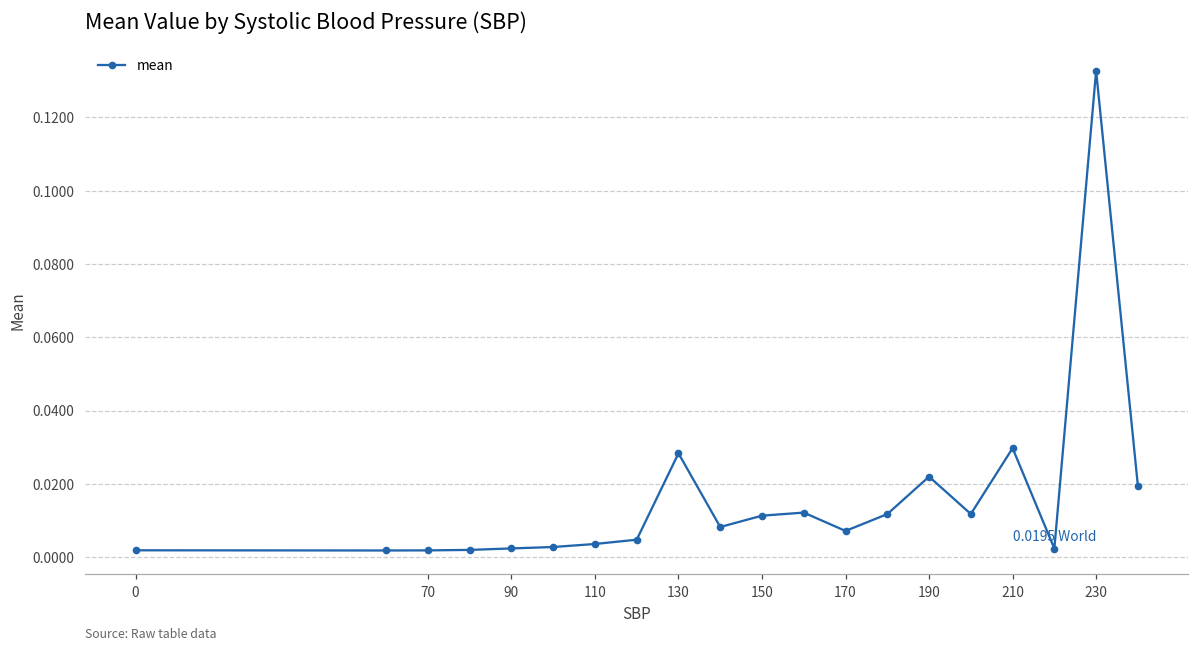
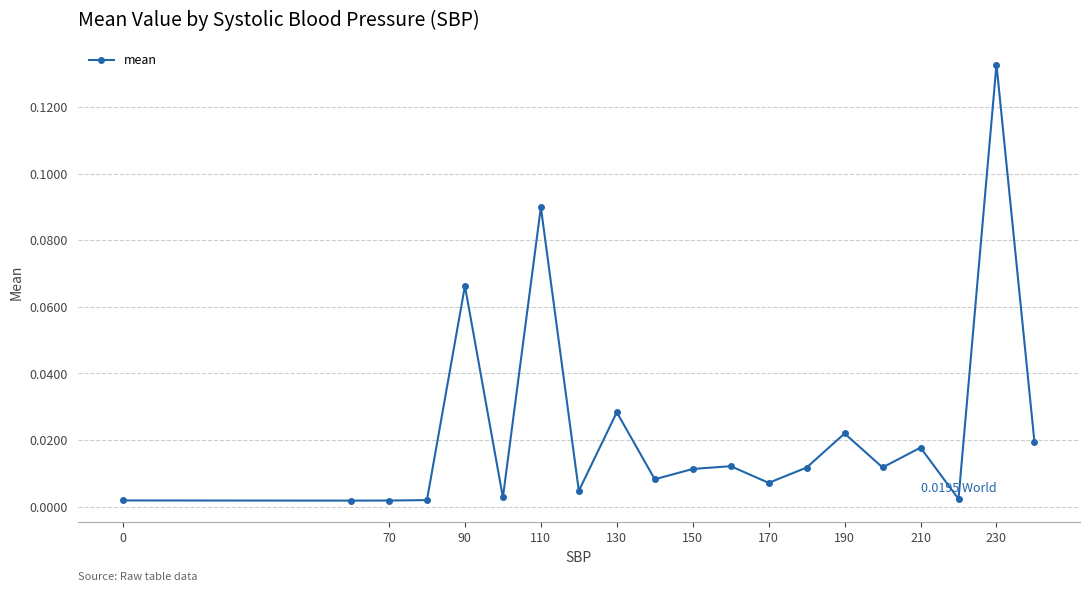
90: 0.002 -> 0.066
110: 0.004 -> 0.090
210: 0.030 -> 0.018
